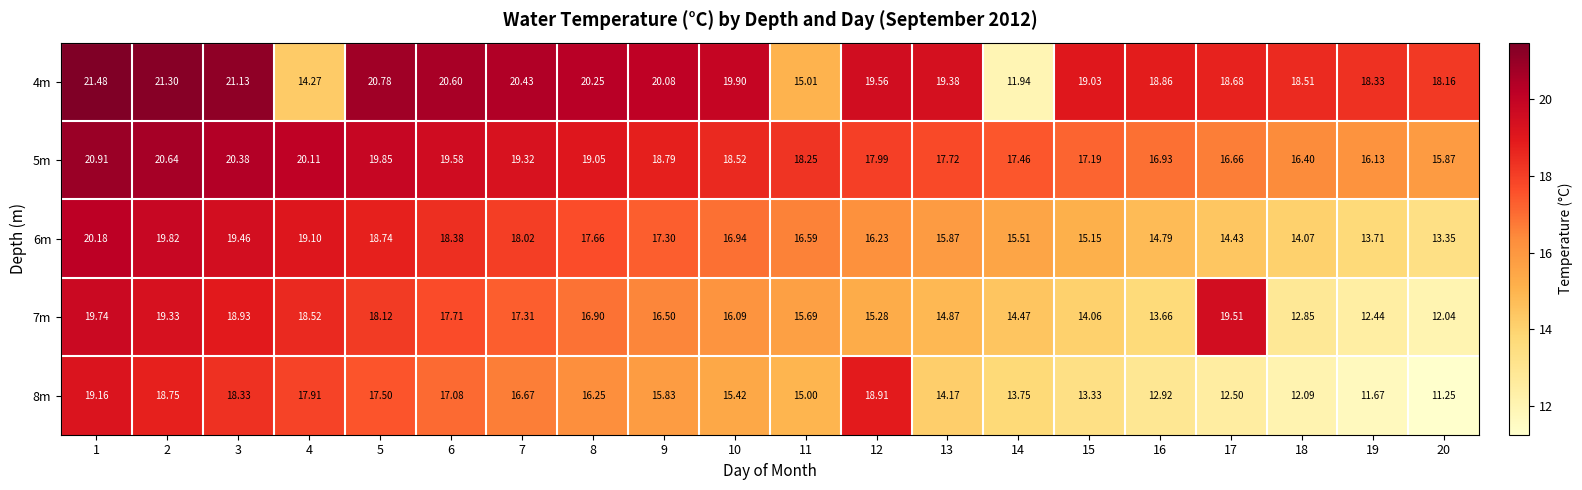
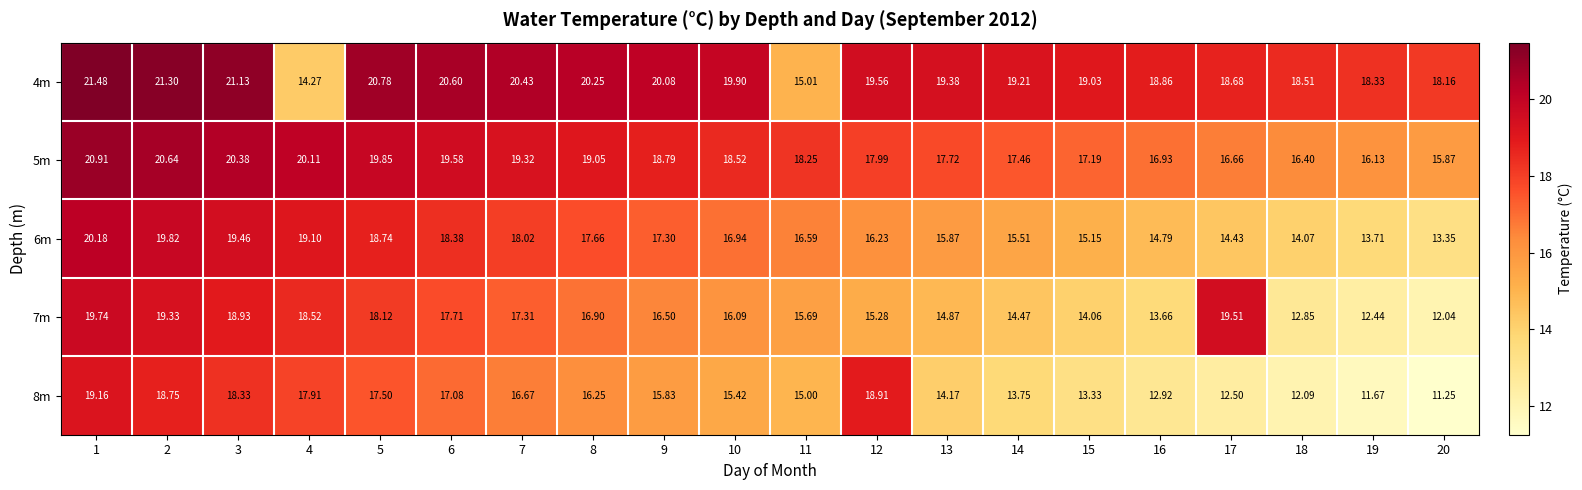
4m, 14: 11.94 -> 19.21
